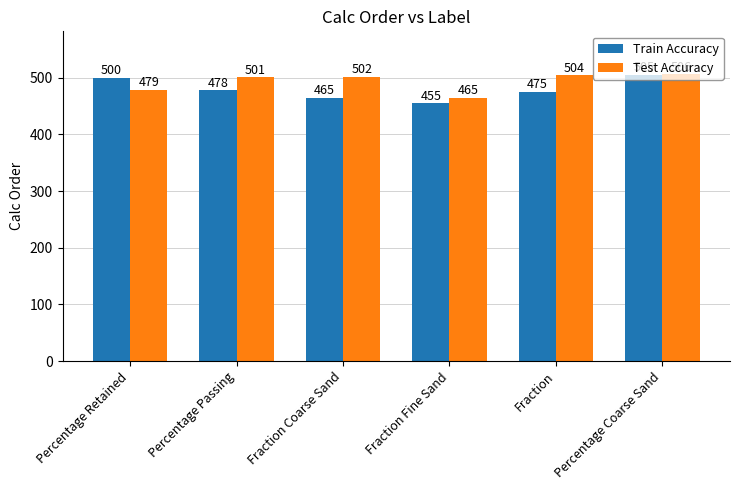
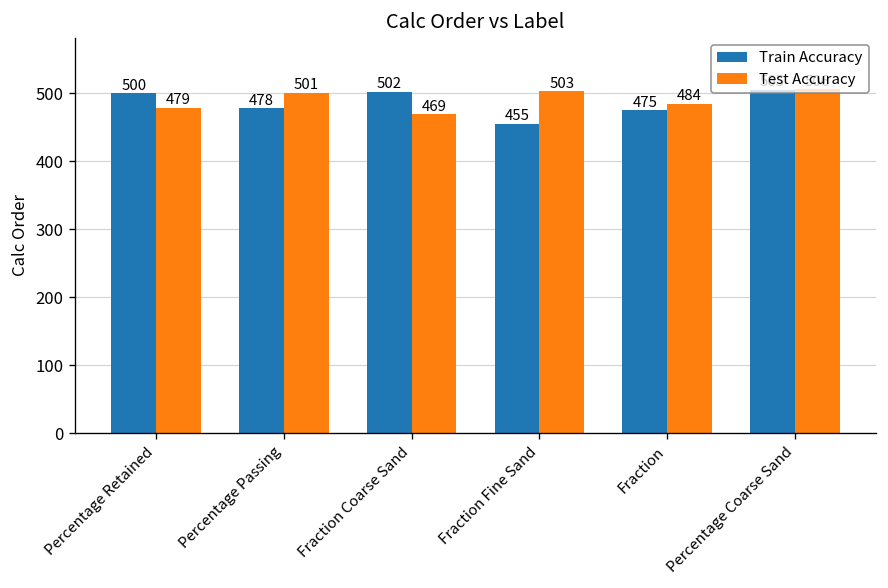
Train Accuracy, Fraction Coarse Sand: 465 -> 502
Test Accuracy, Fraction Coarse Sand: 502 -> 469
Test Accuracy, Fraction Fine Sand: 465 -> 503
Test Accuracy, Fraction: 504 -> 484
